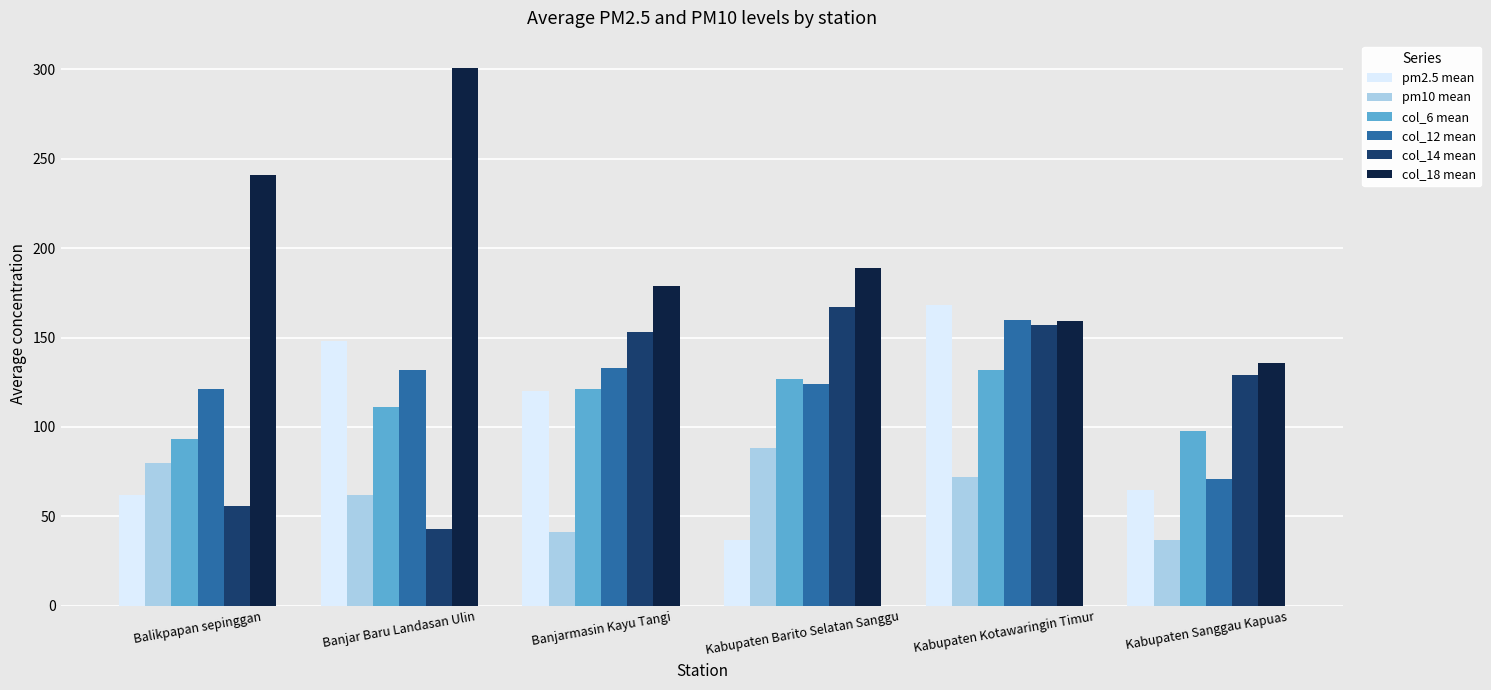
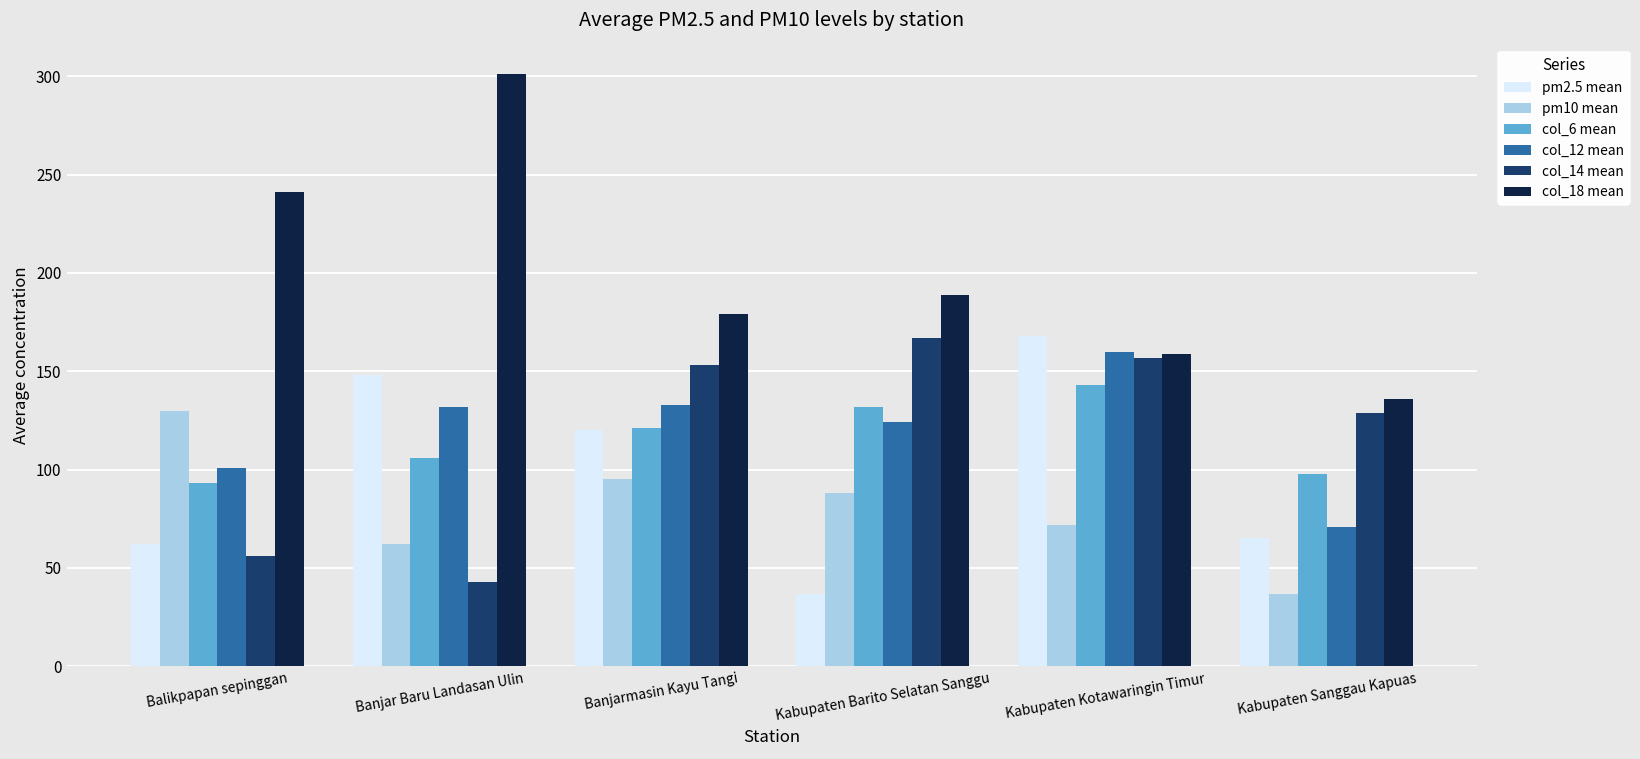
pm10 mean, Balikpapan sepinggan: 80 -> 130
col_12 mean, Balikpapan sepinggan: 121 -> 101
col_6 mean, Banjar Baru Landasan Ulin: 111 -> 106
pm10 mean, Banjarmasin Kayu Tangi: 41 -> 95
col_6 mean, Kabupaten Barito Selatan Sanggu: 127 -> 132
col_6 mean, Kabupaten Kotawaringin Timur: 132 -> 143
